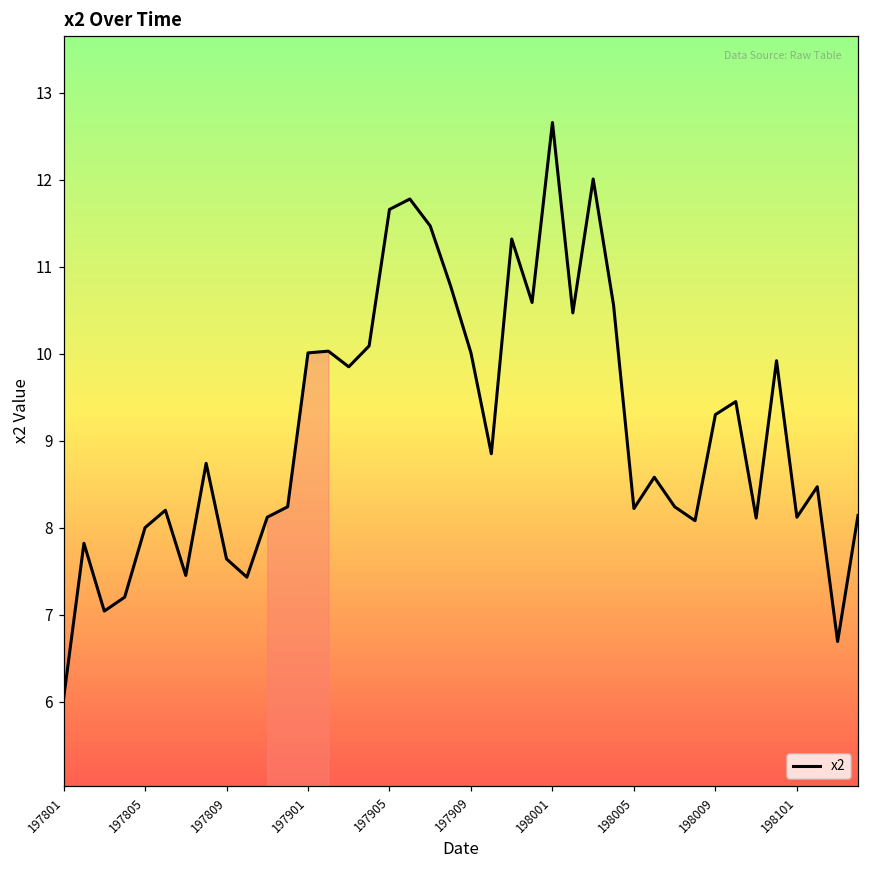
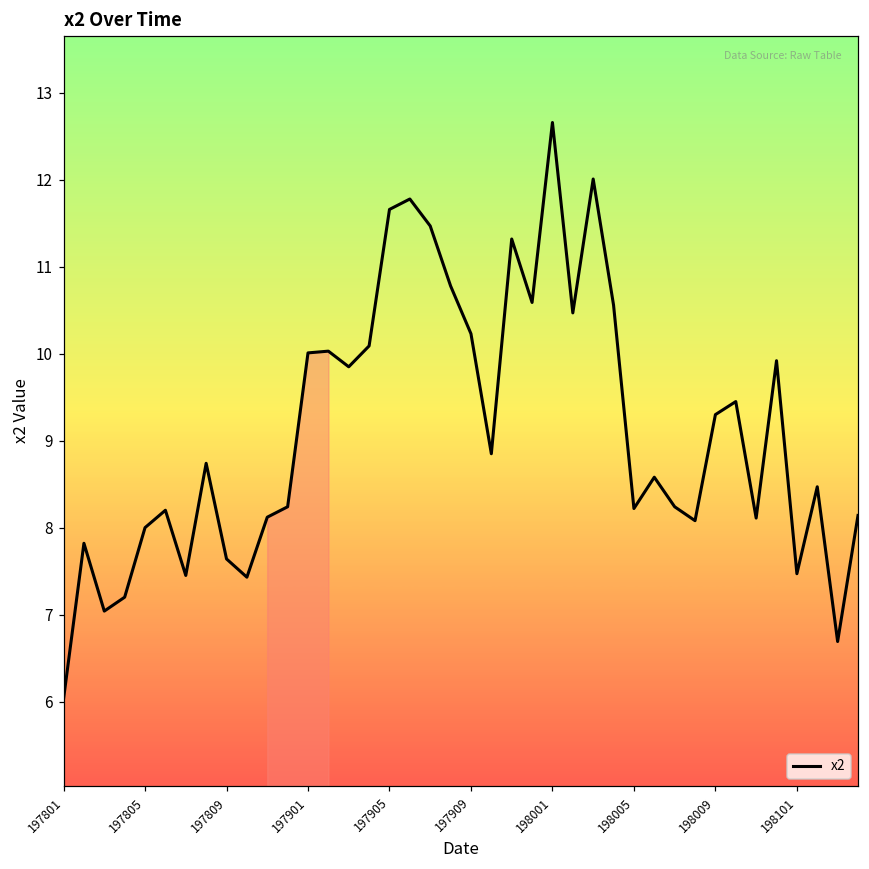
x2, 197909: 10.0 -> 10.2
x2, 198101: 8.1 -> 7.5
